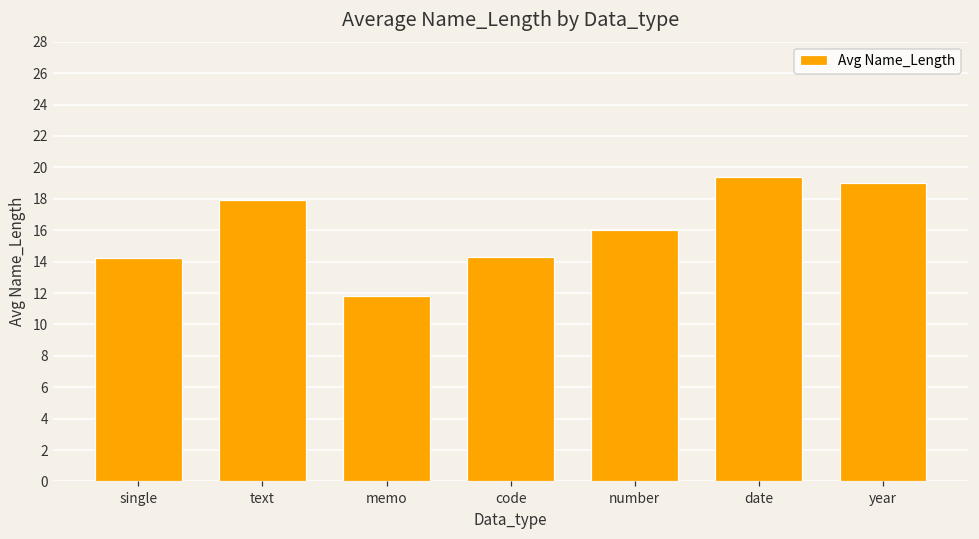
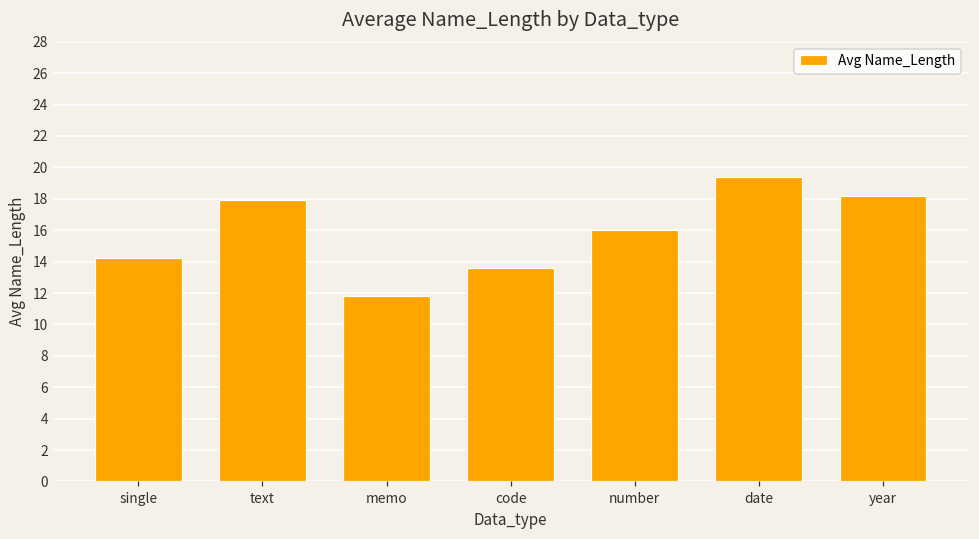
code: 14.3 -> 13.6
year: 19.0 -> 18.2
